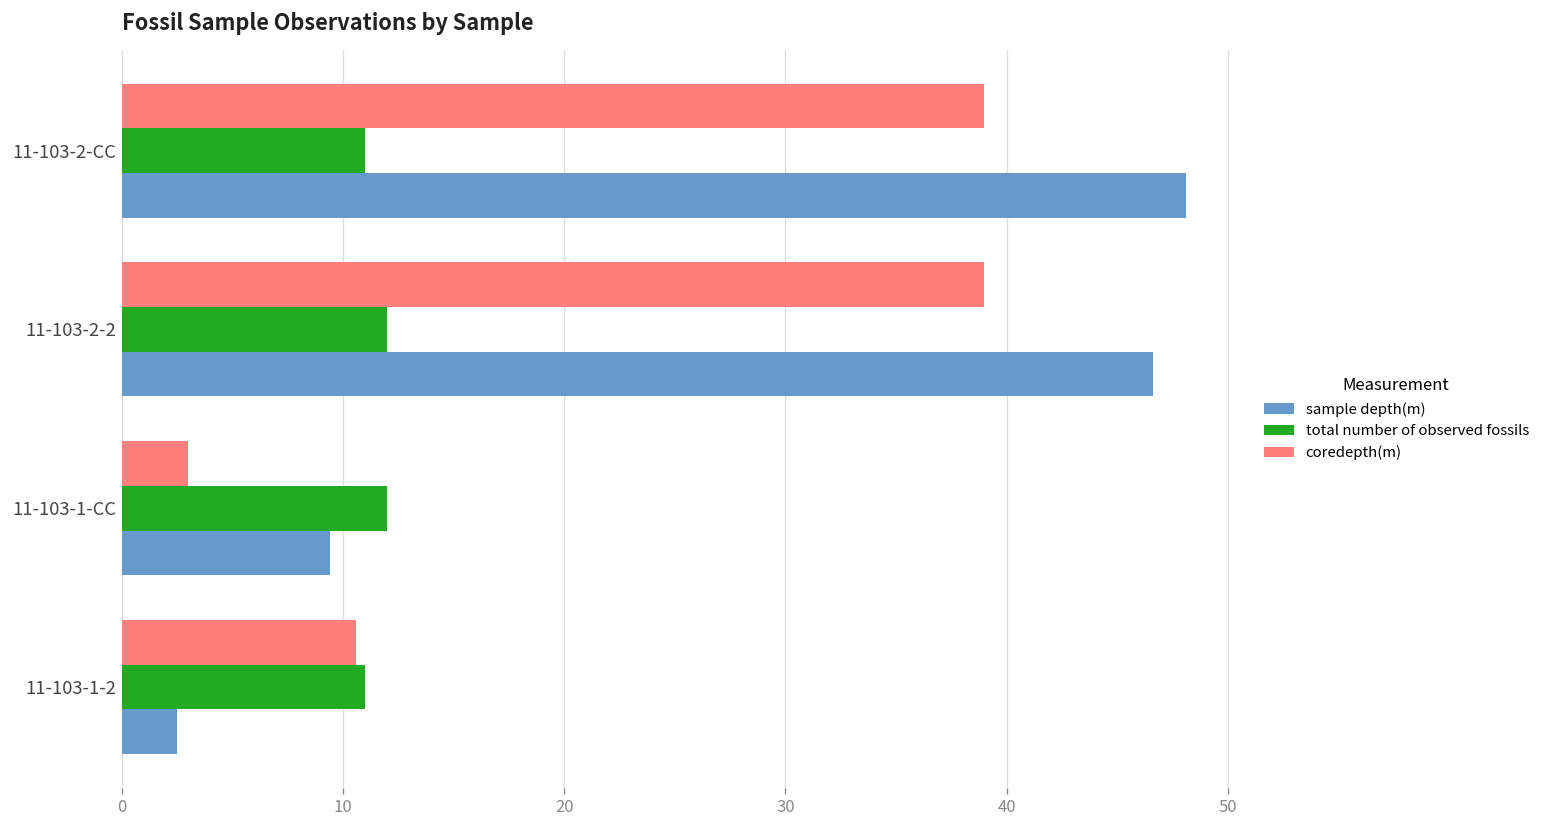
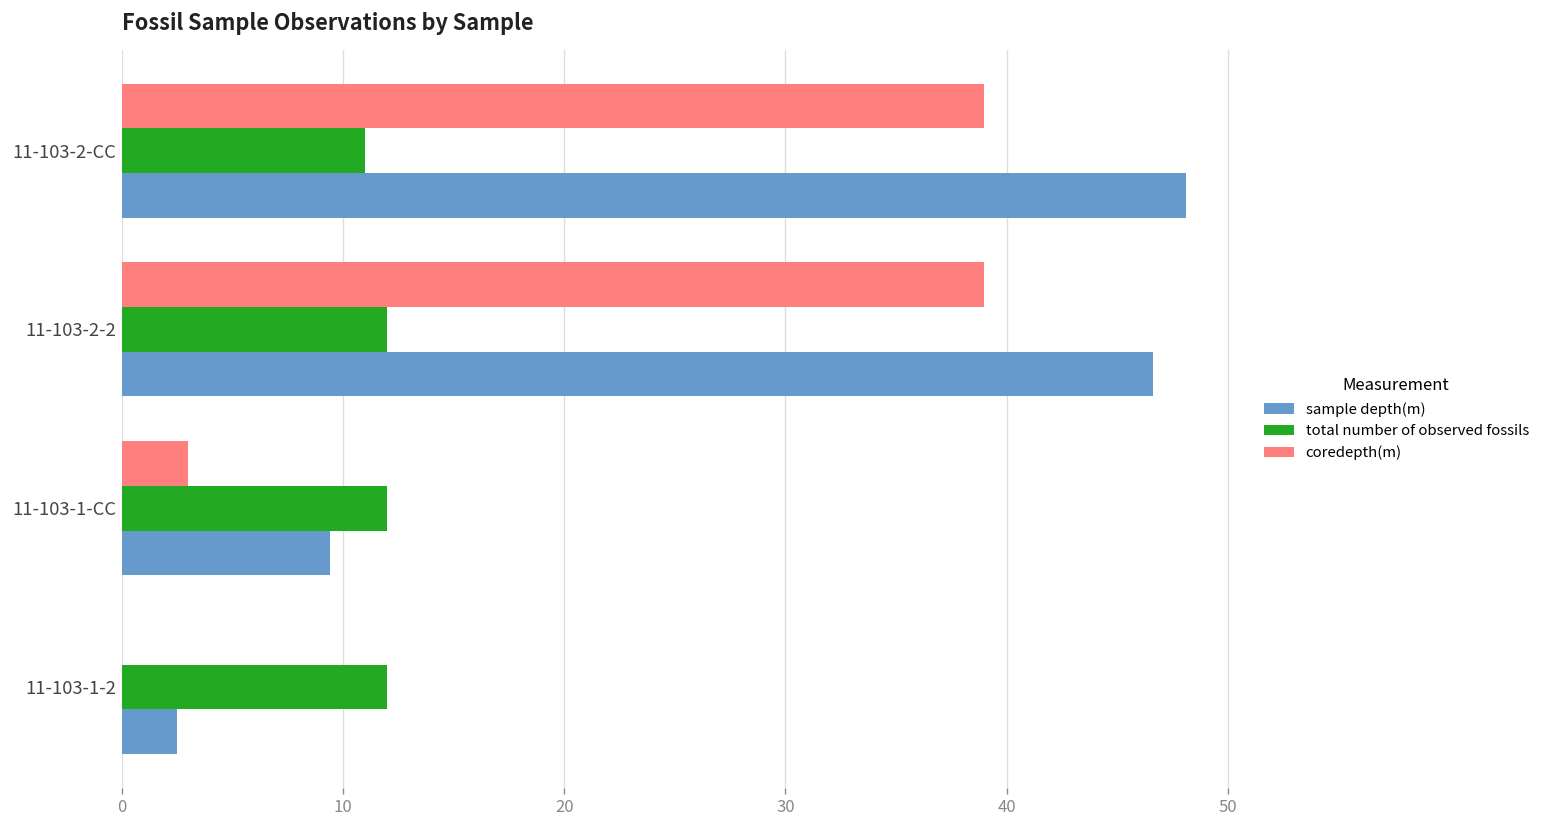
coredepth(m), 11-103-1-2: 10.6 -> 0.0
total number of observed fossils, 11-103-1-2: 11 -> 12
